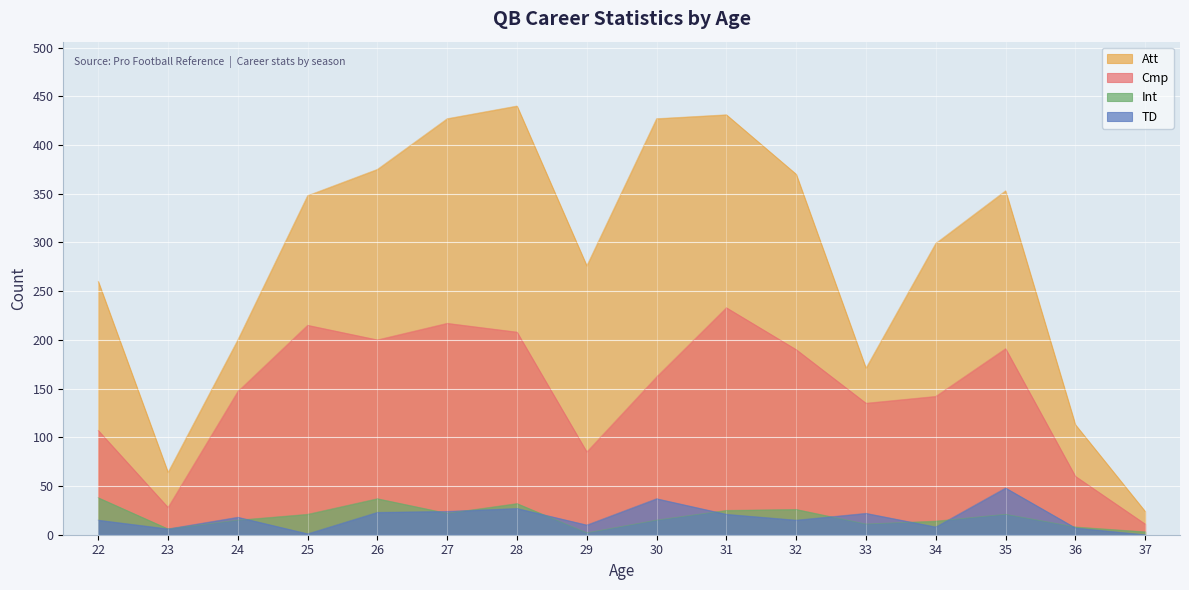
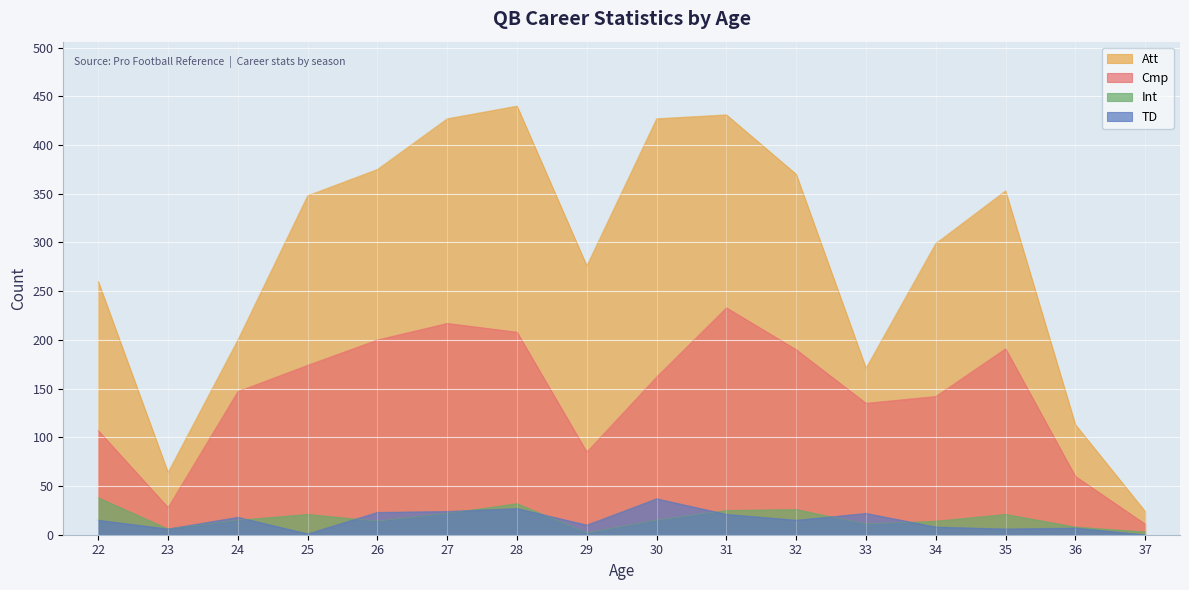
Cmp, 25: 220 -> 170
Int, 26: 40 -> 10
TD, 35: 50 -> 10
